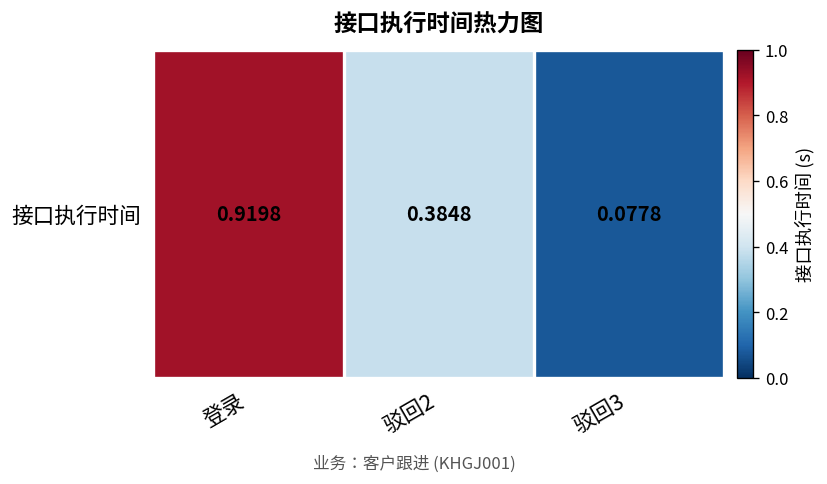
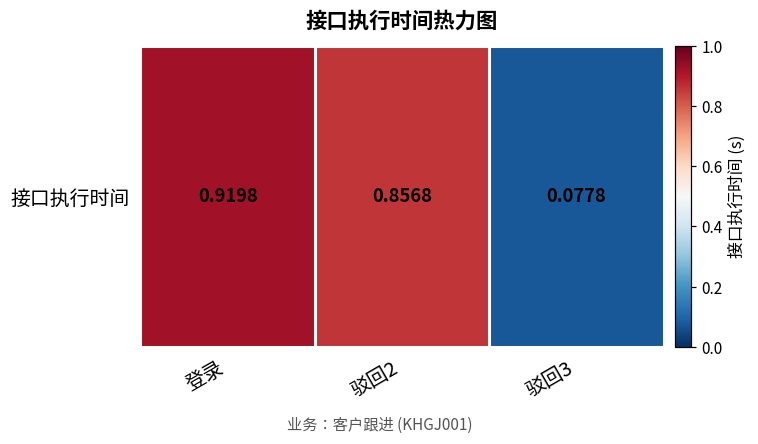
接口执行时间, 驳回2: 0.3848 -> 0.8568
